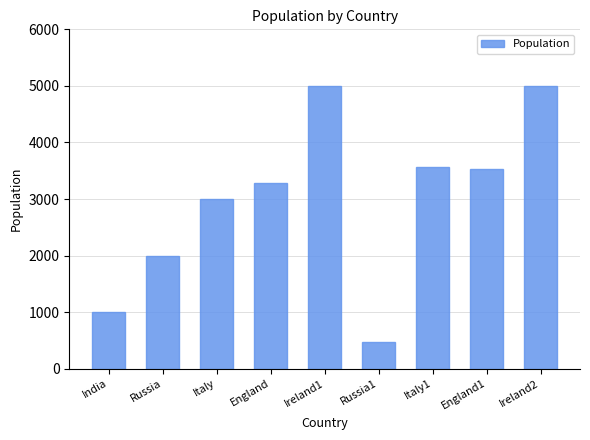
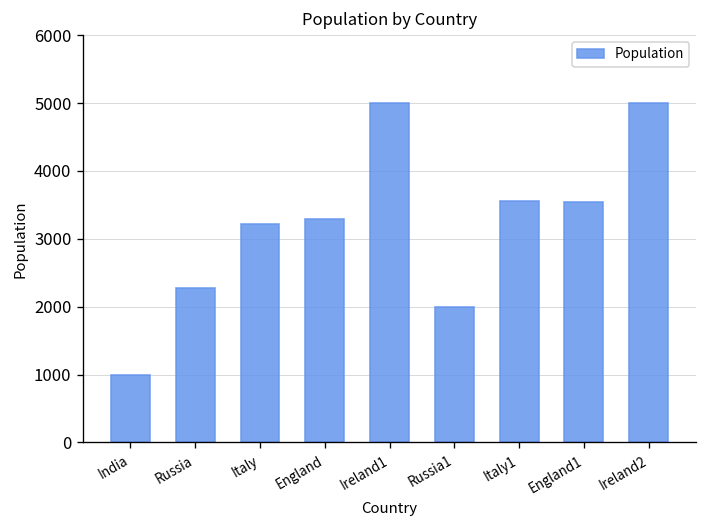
Russia: 2000 -> 2300
Italy: 3000 -> 3200
Russia1: 500 -> 2000
